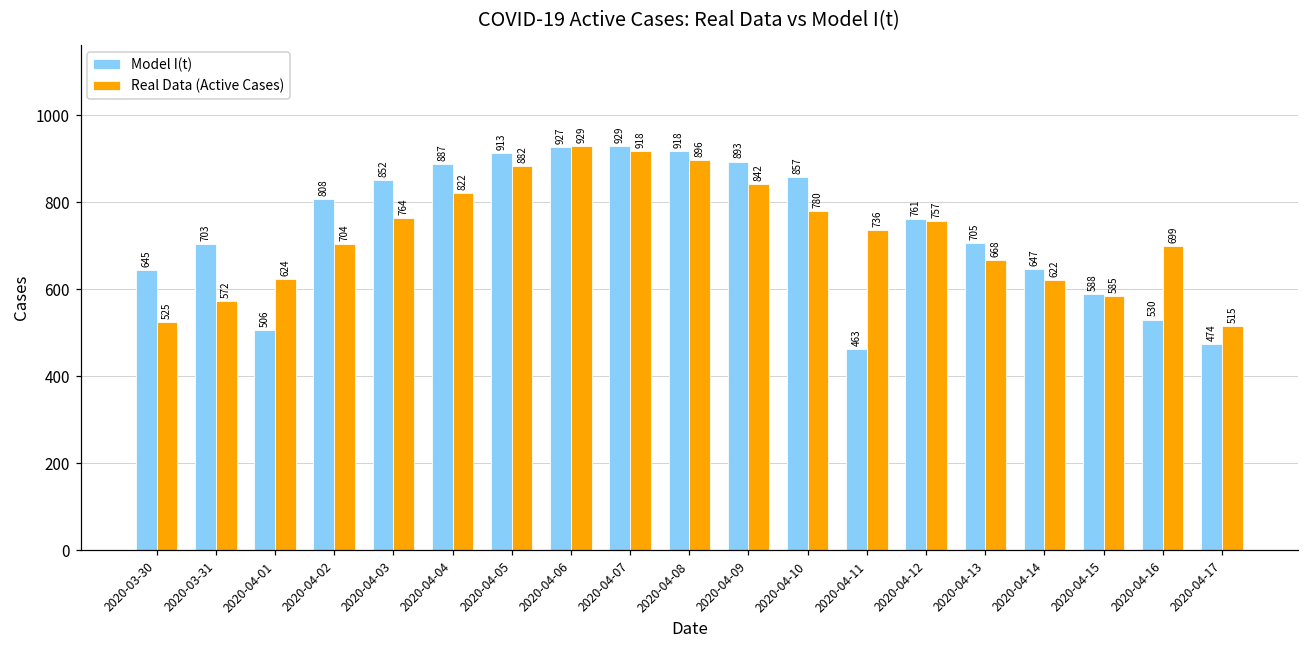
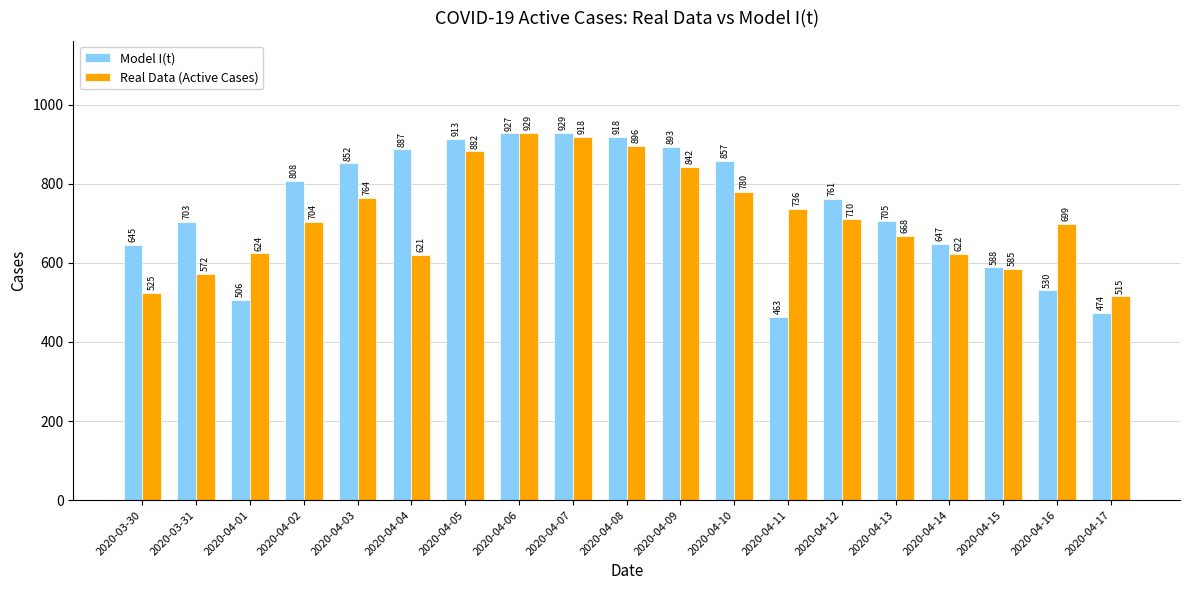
Real Data (Active Cases), 2020-04-04: 822 -> 621
Real Data (Active Cases), 2020-04-12: 757 -> 710
